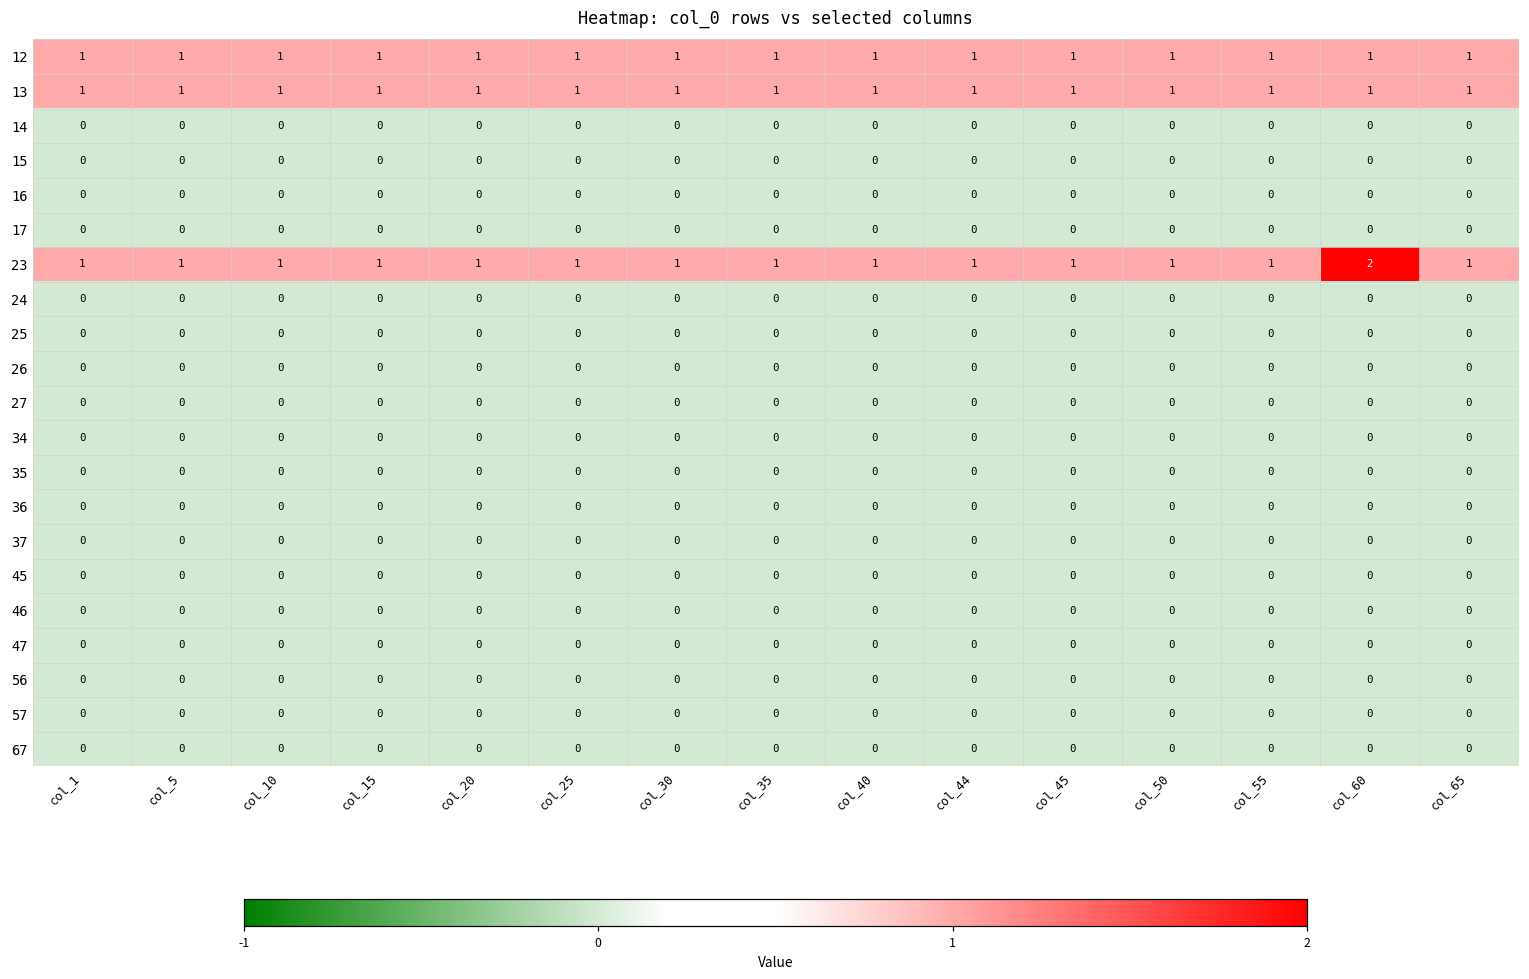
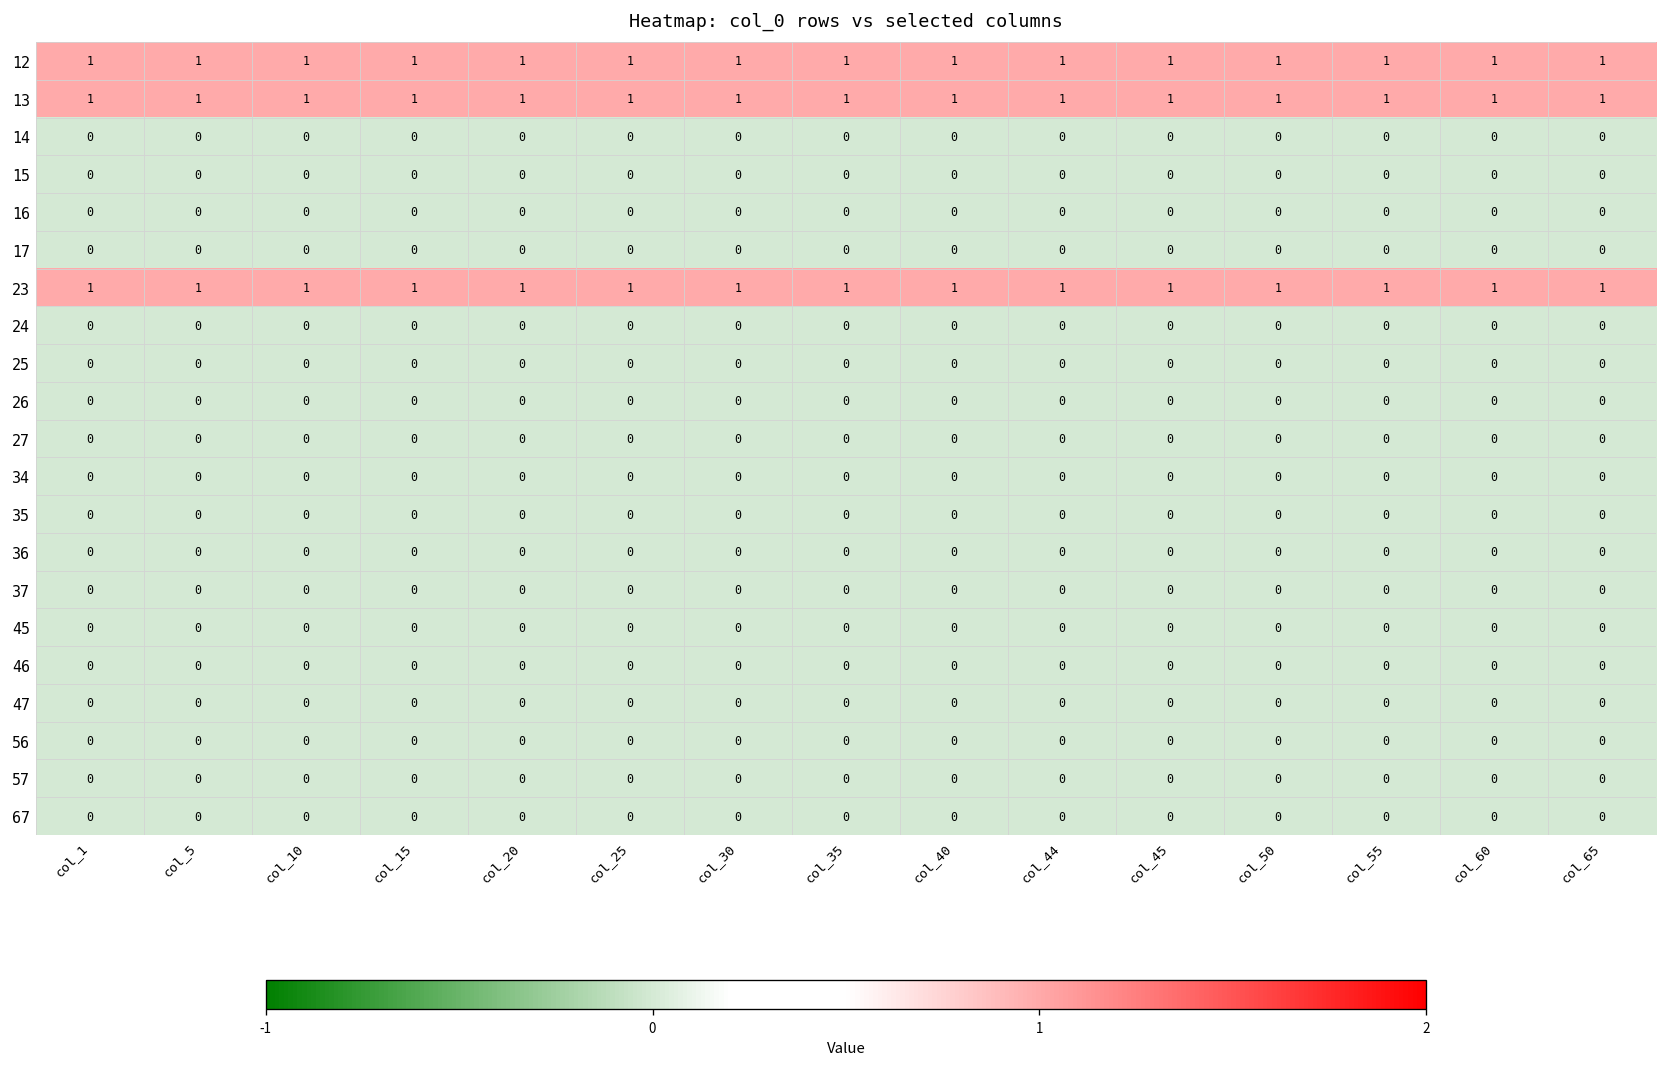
23, col_60: 2 -> 1
